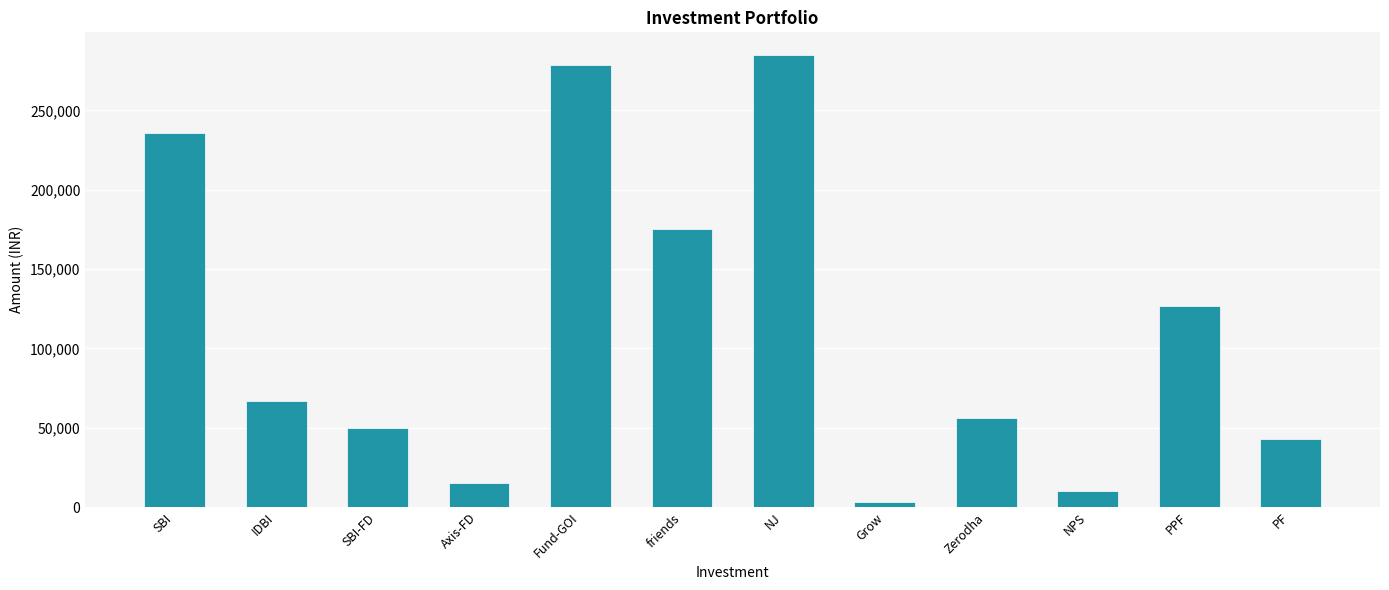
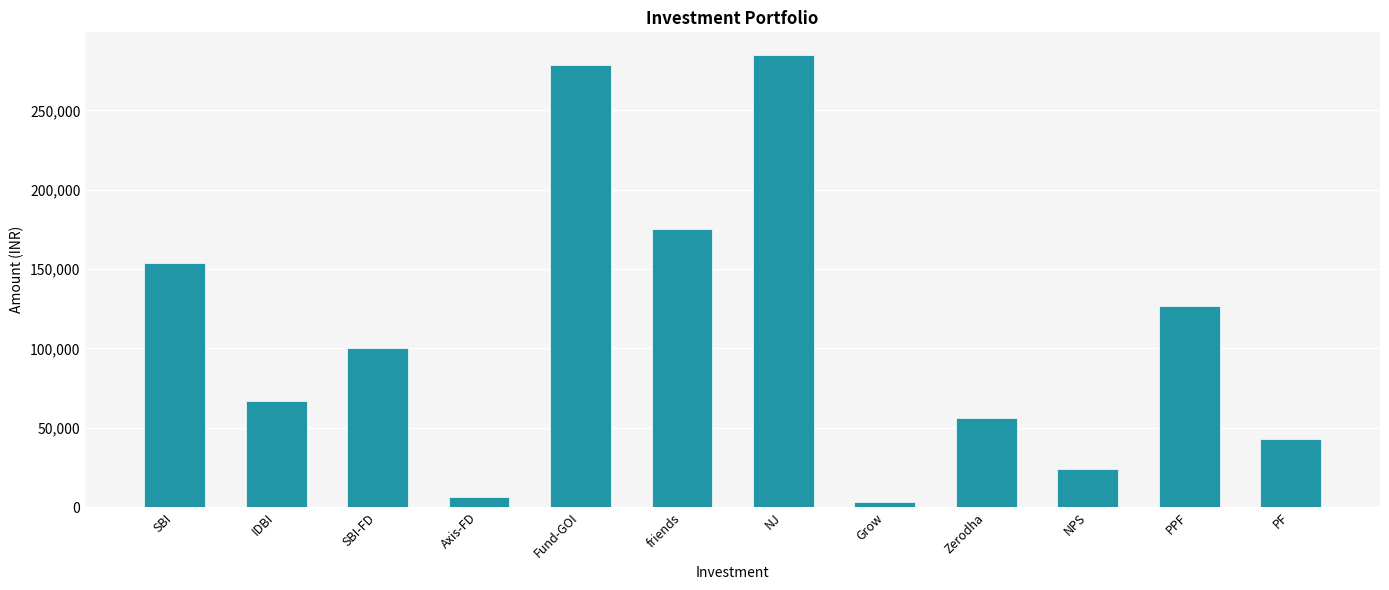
SBI: 236,000 -> 154,000
SBI-FD: 50,000 -> 100,000
Axis-FD: 15,000 -> 6,000
NPS: 10,000 -> 24,000
